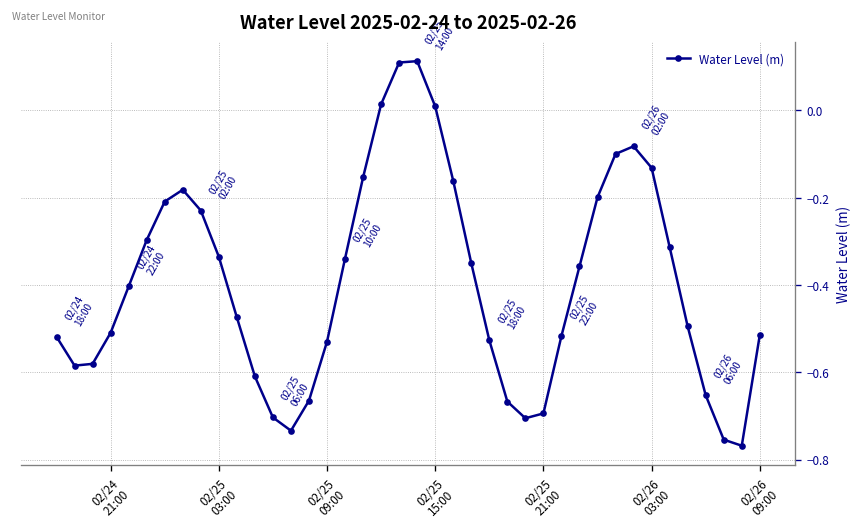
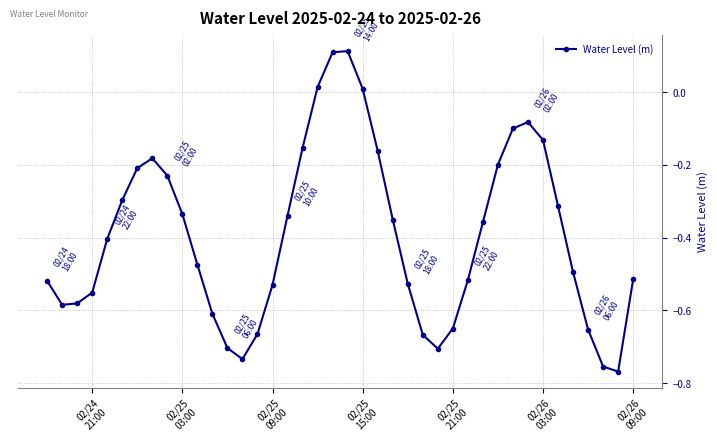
02/24 21:00: -0.51 -> -0.55
02/25 21:00: -0.69 -> -0.65
